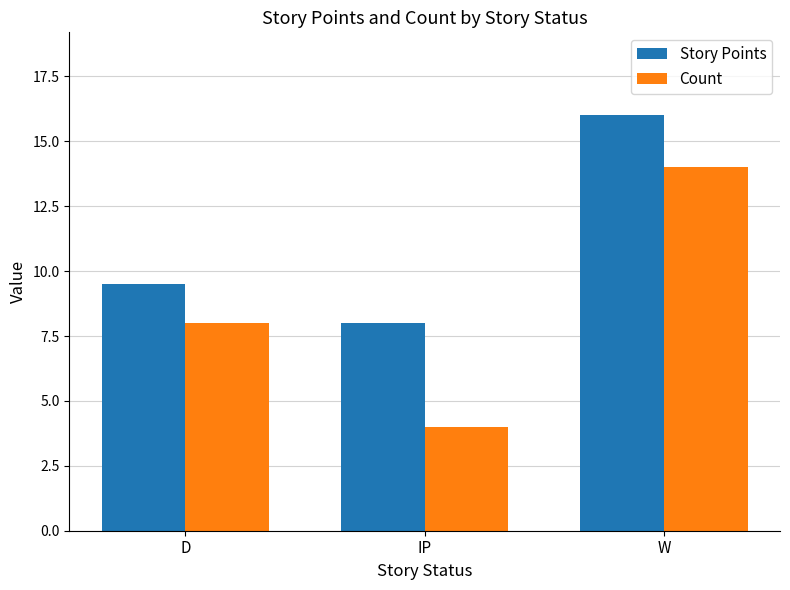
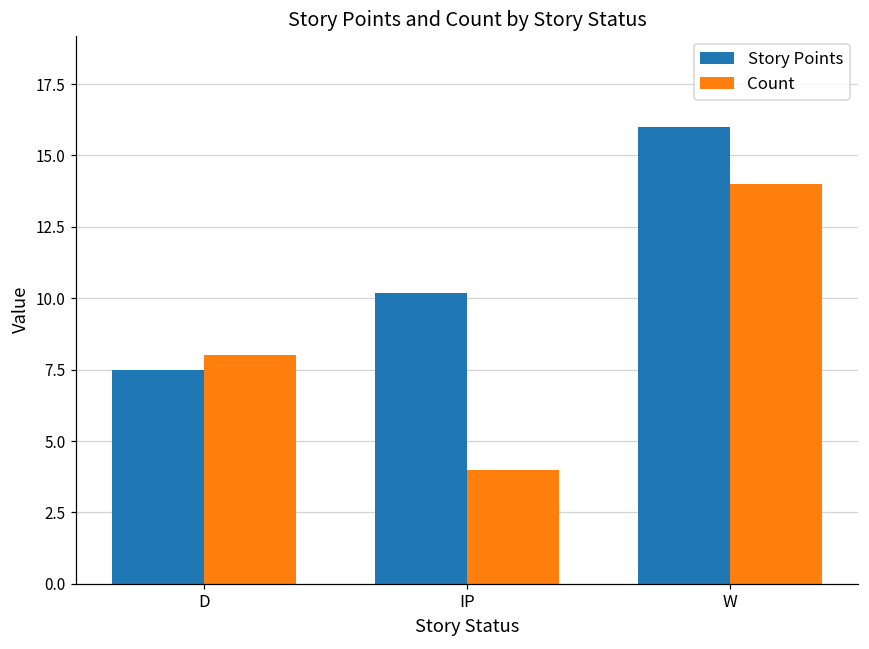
Story Points, D: 9.5 -> 7.5
Story Points, IP: 8.0 -> 10.2
